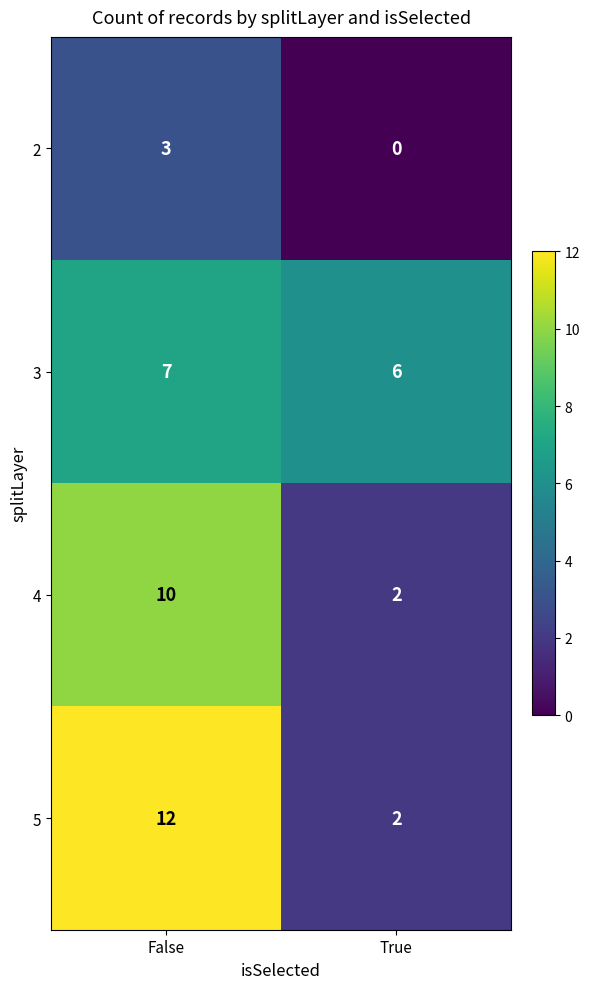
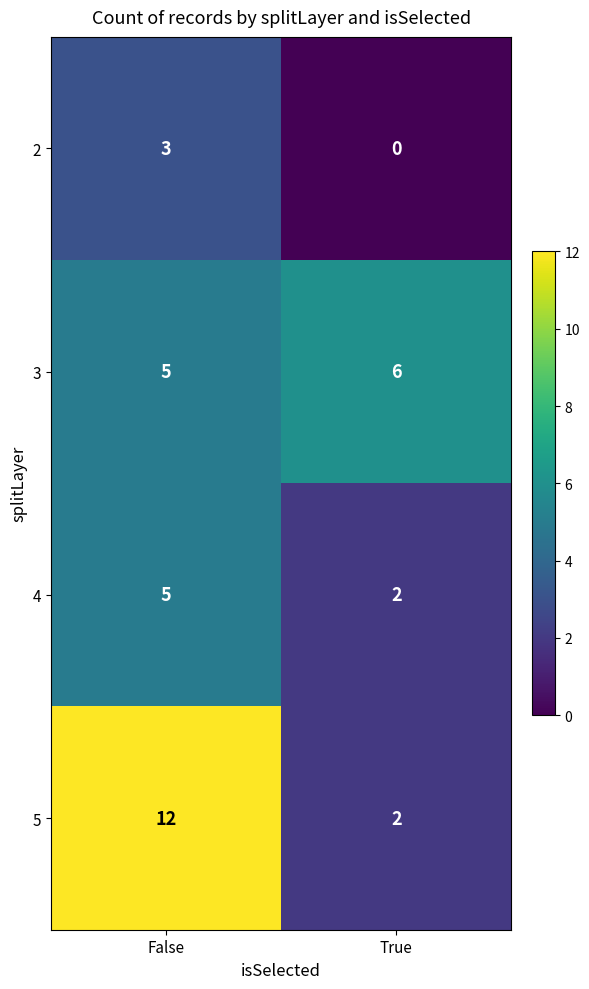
3, False: 7 -> 5
4, False: 10 -> 5
